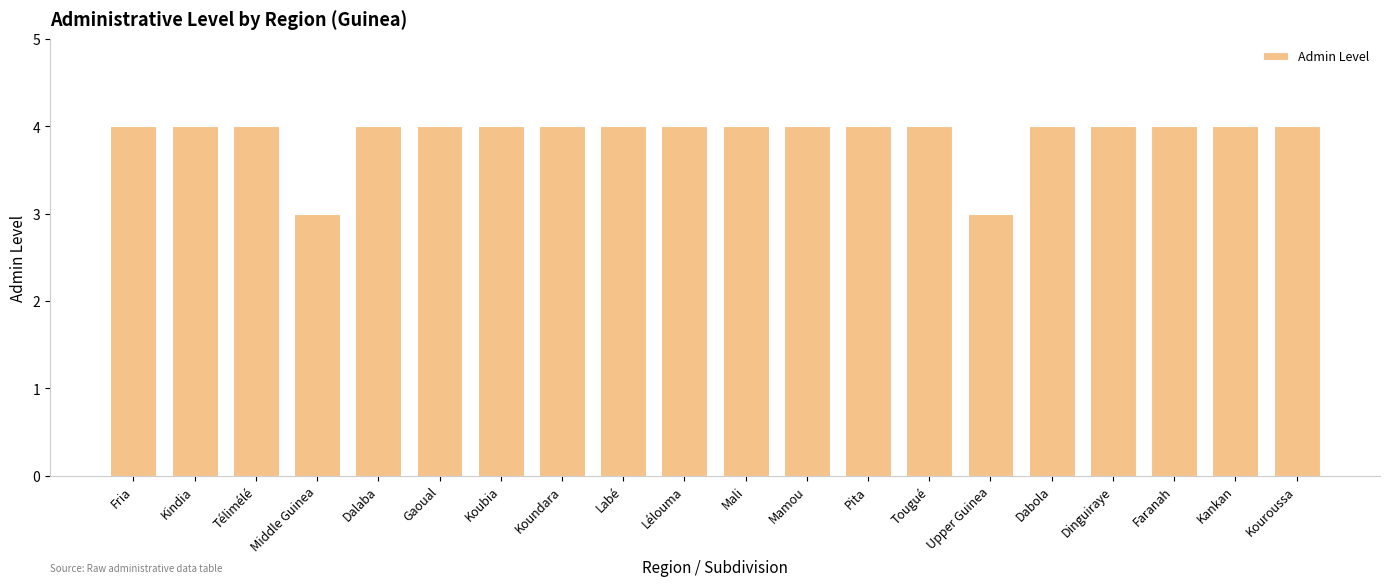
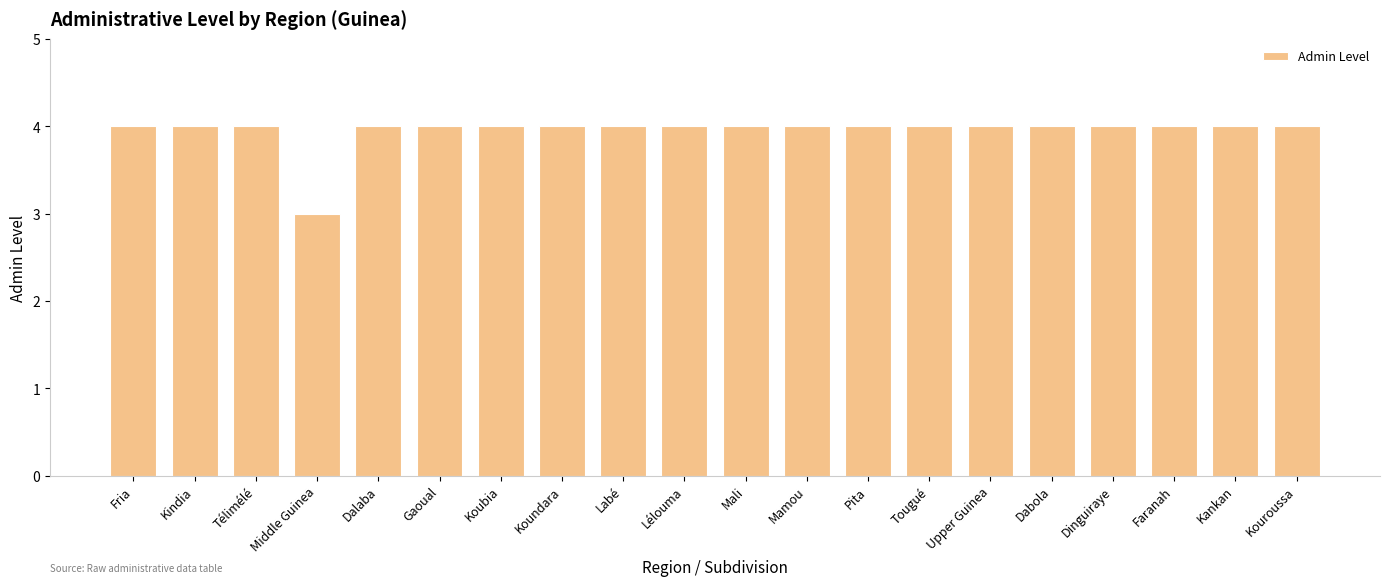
Upper Guinea: 3 -> 4
